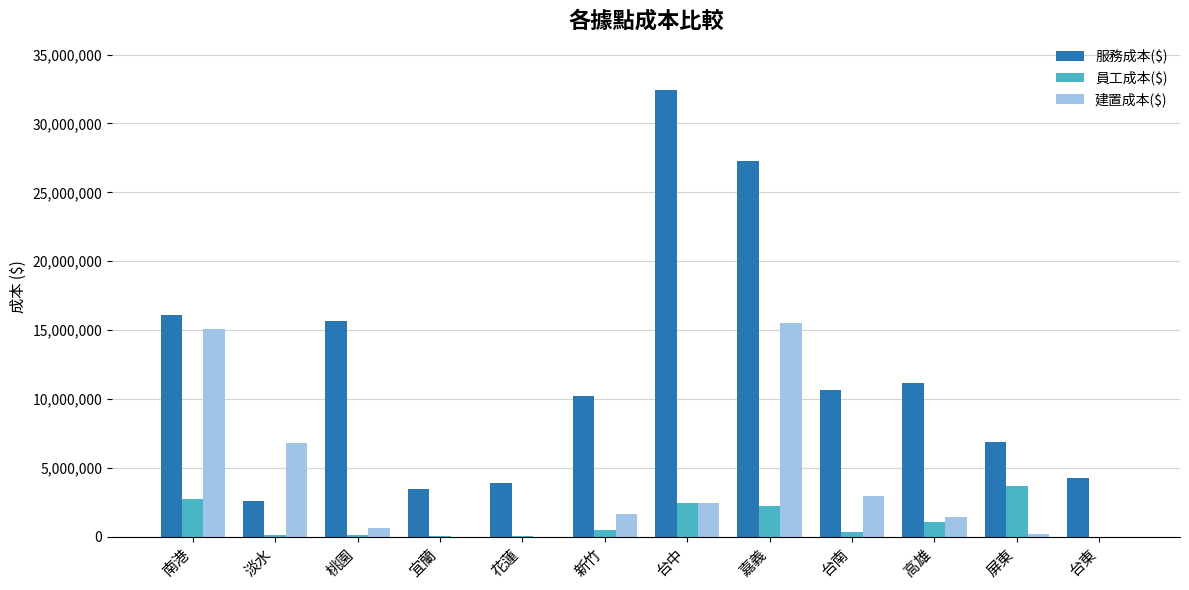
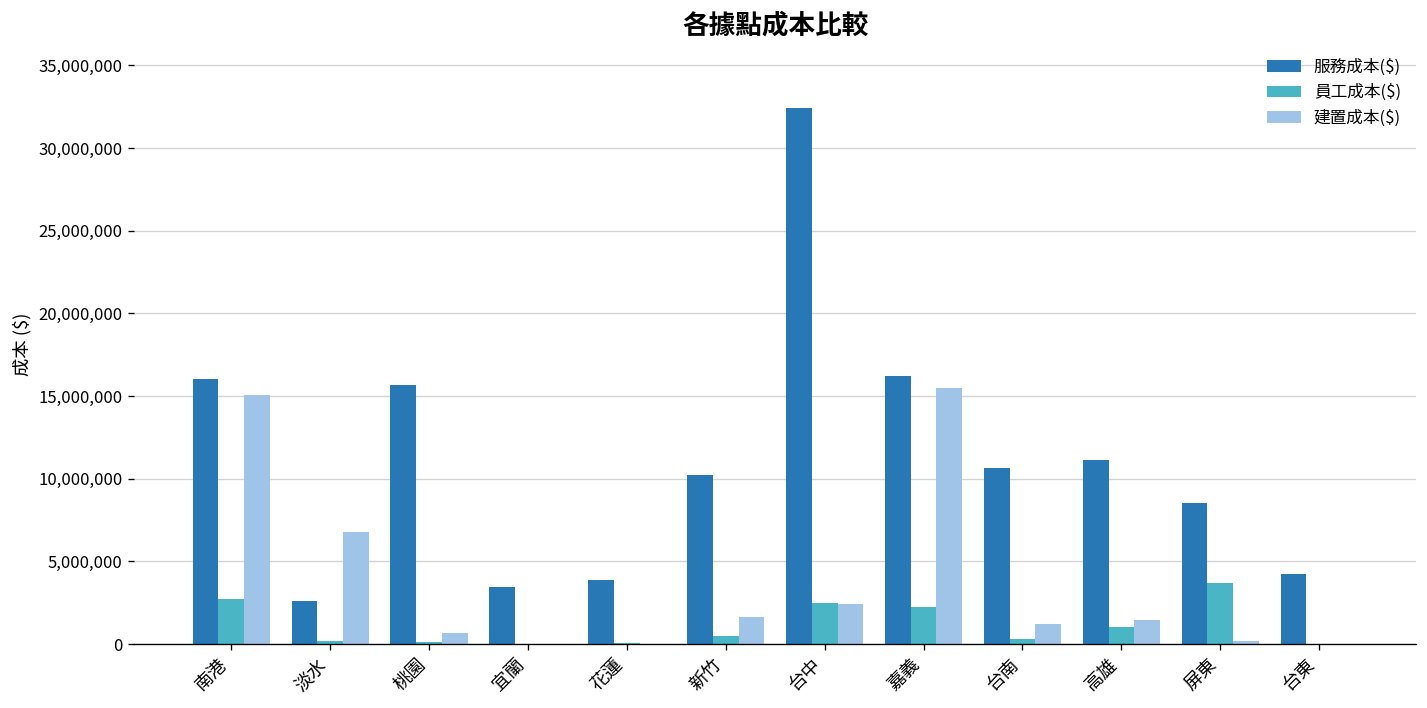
服務成本($), 嘉義: 27,300,000 -> 16,200,000
建置成本($), 台南: 3,000,000 -> 1,200,000
服務成本($), 屏東: 6,900,000 -> 8,500,000
